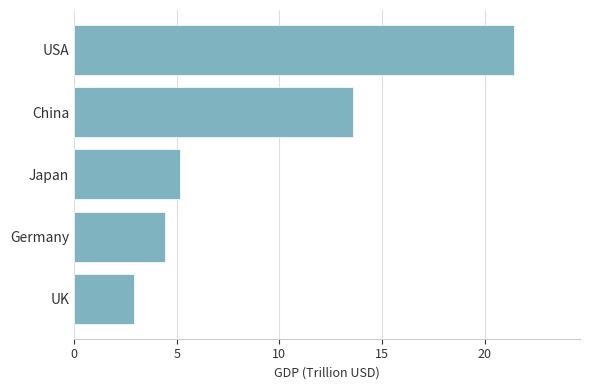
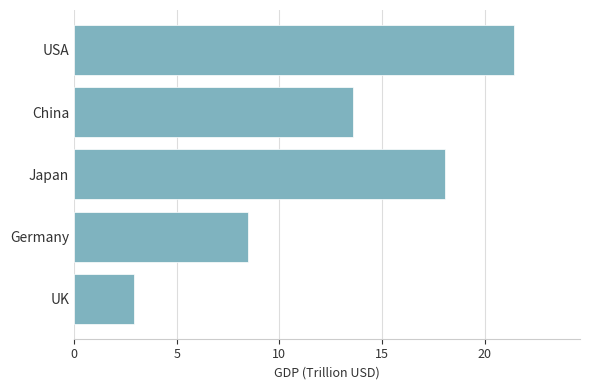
Japan: 5.2 -> 18.1
Germany: 4.4 -> 8.5
